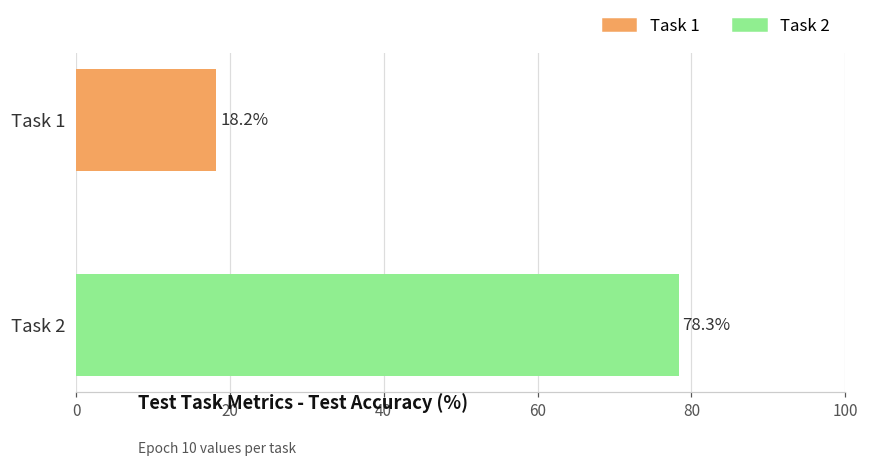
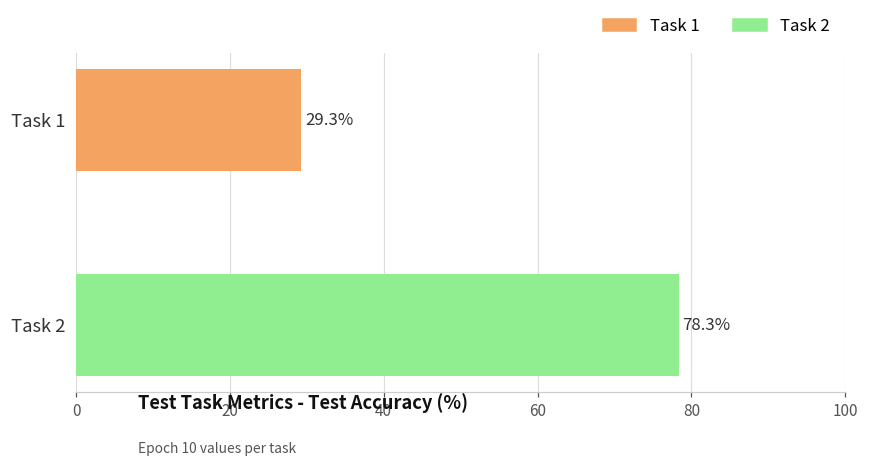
Task 1: 18.2% -> 29.3%
